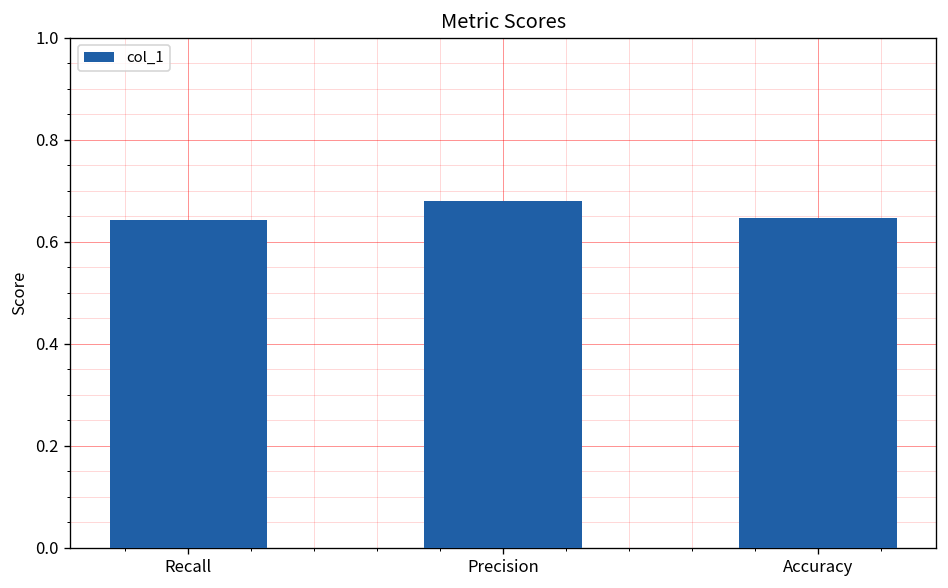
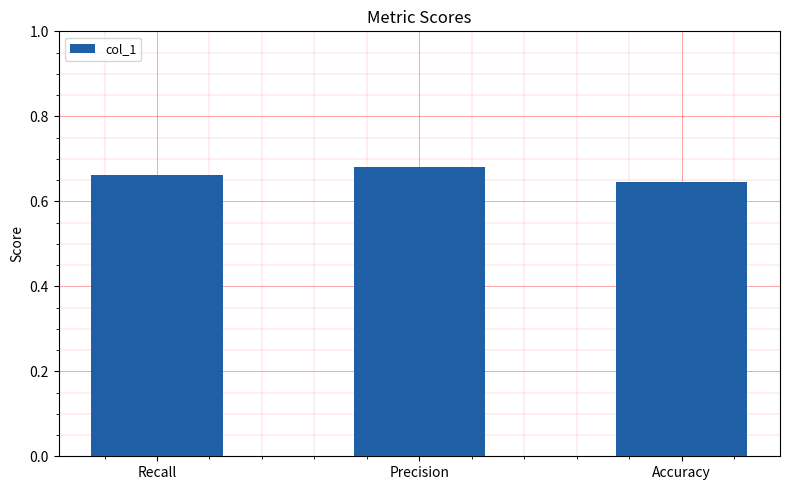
Recall: 0.64 -> 0.66
